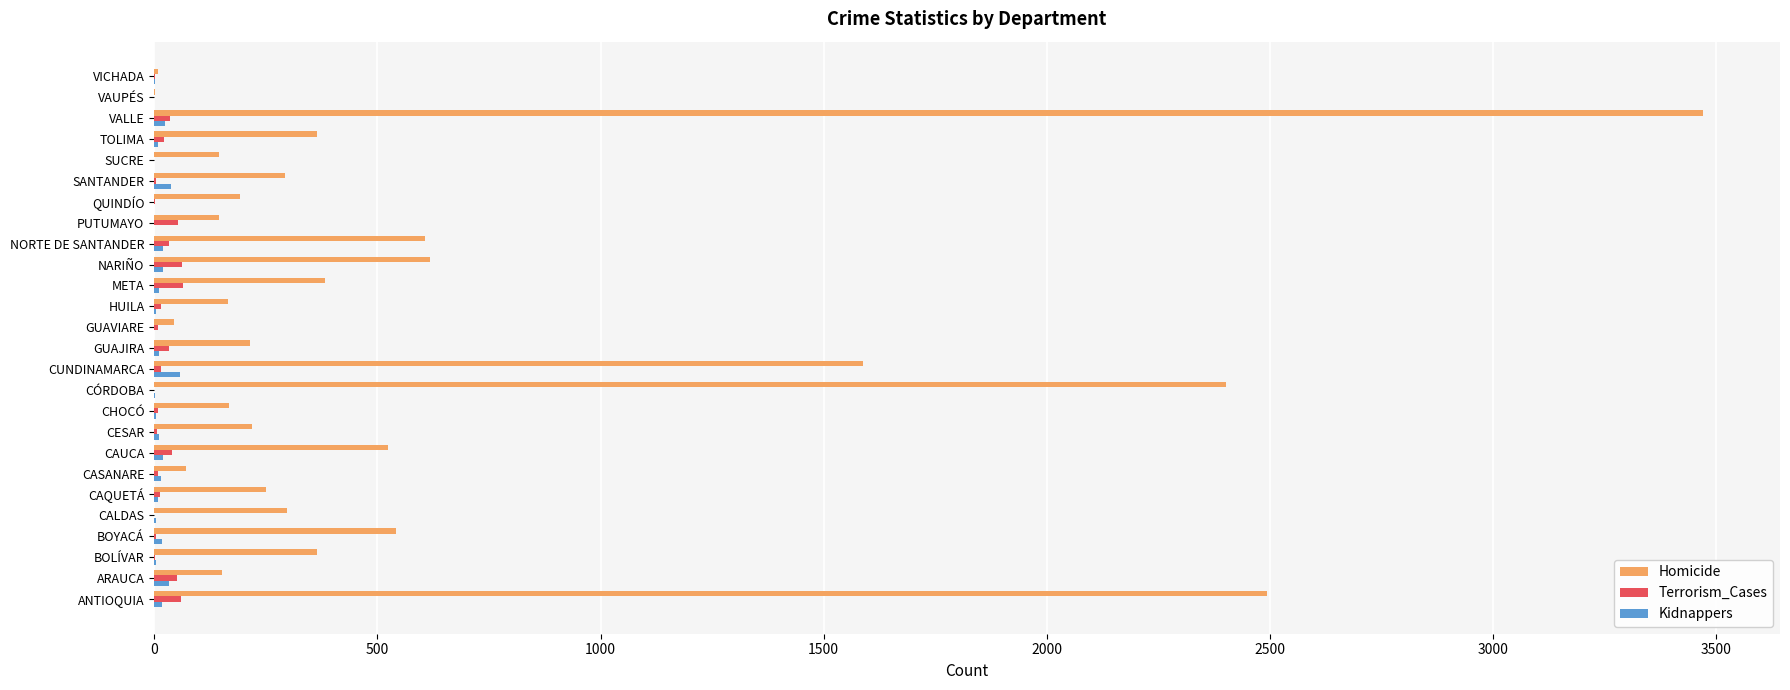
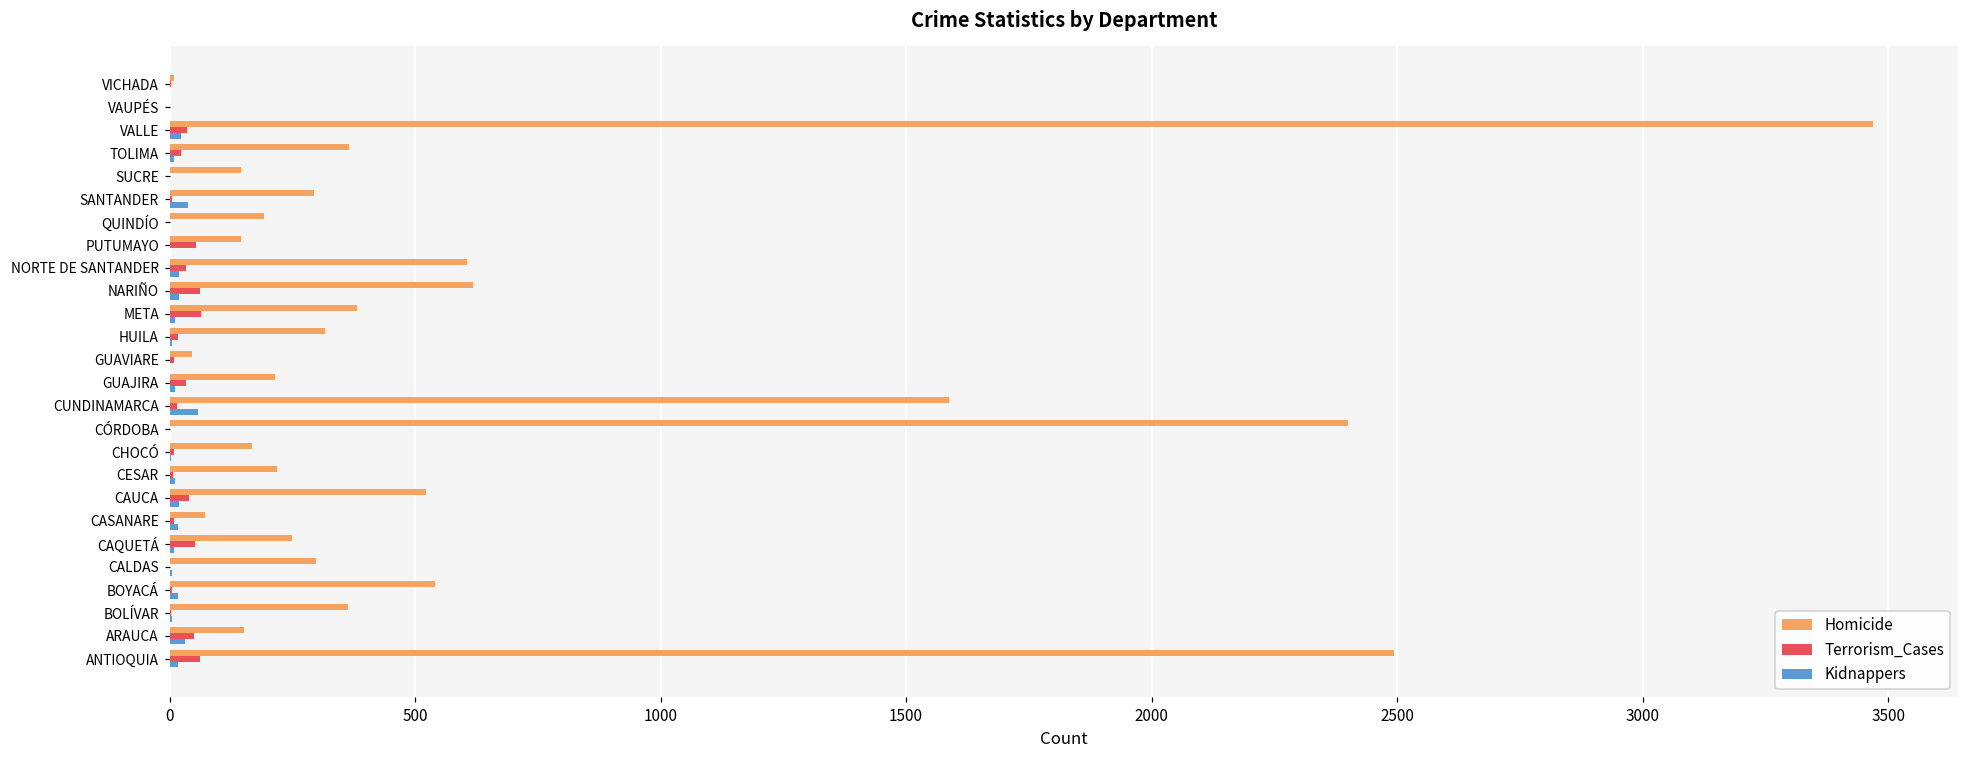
Homicide, HUILA: 170 -> 320
Terrorism_Cases, CAQUETÁ: 10 -> 50
